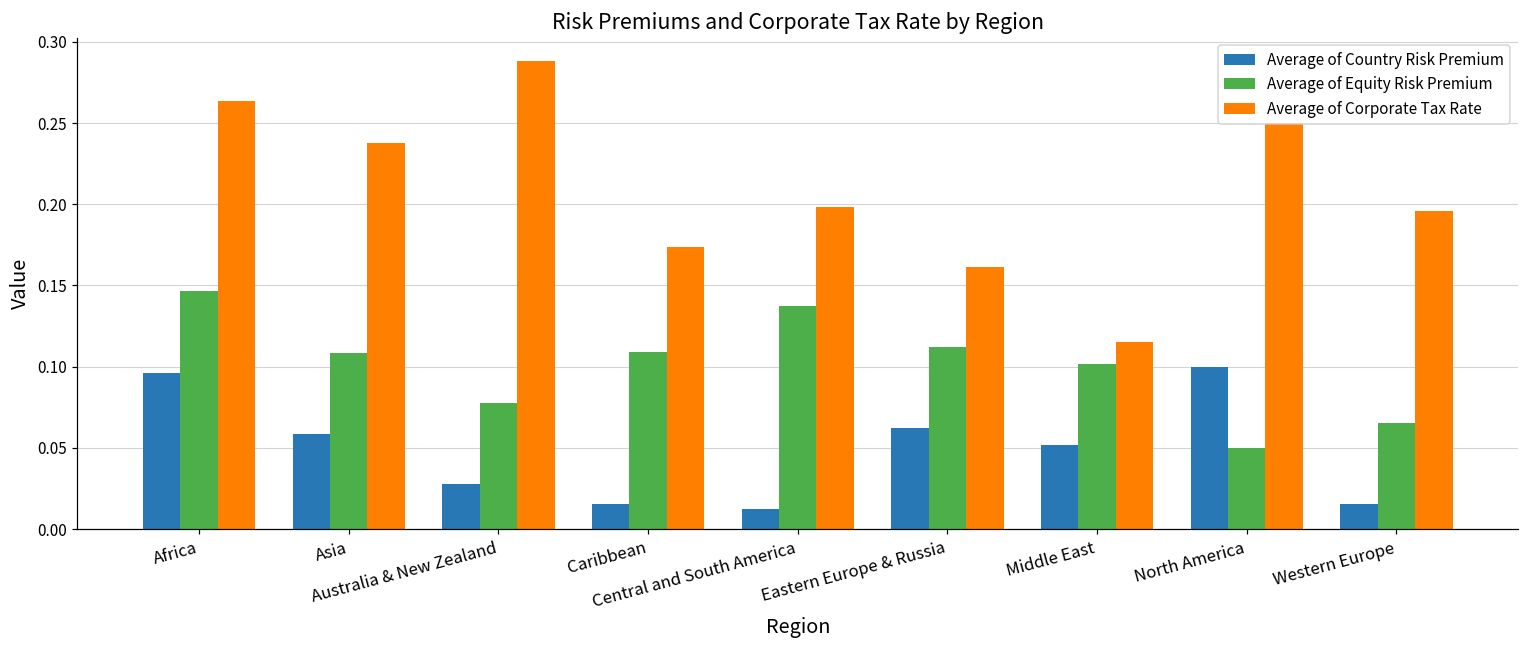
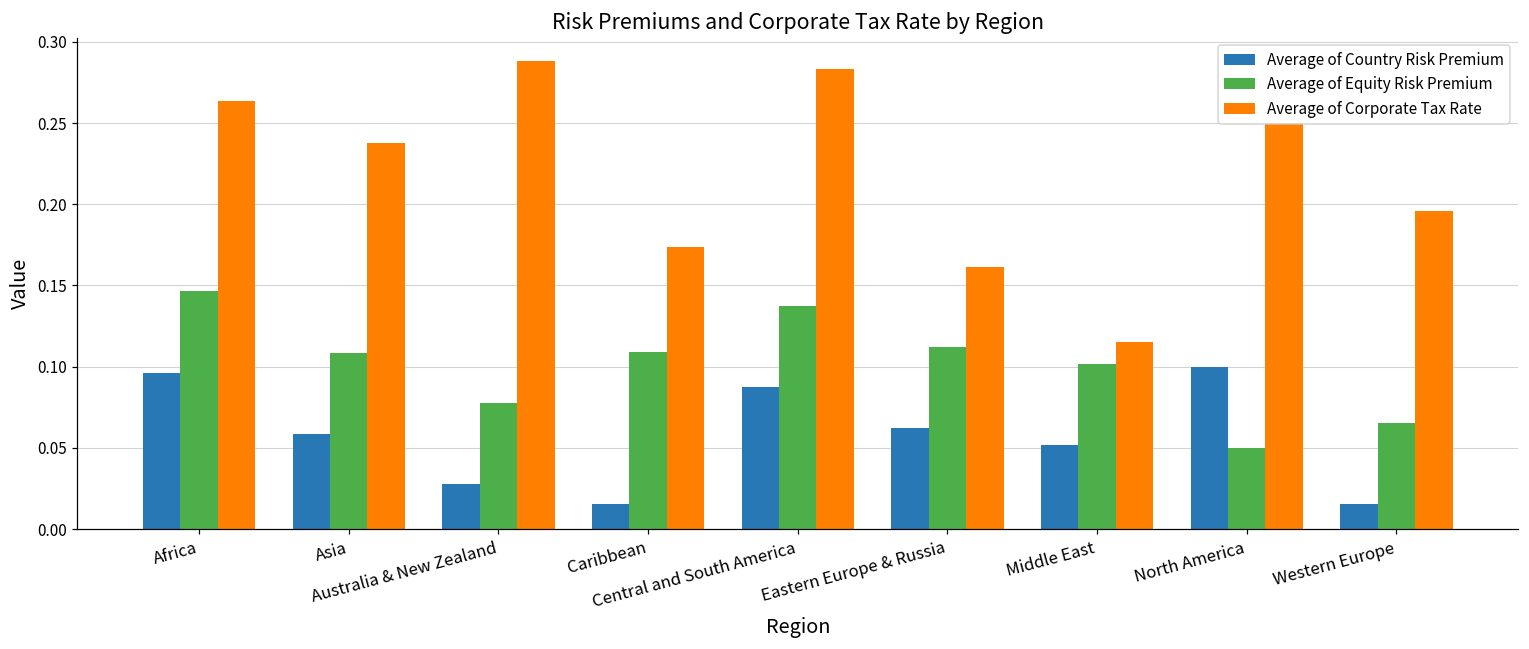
Average of Country Risk Premium, Central and South America: 0.013 -> 0.087
Average of Corporate Tax Rate, Central and South America: 0.198 -> 0.283
